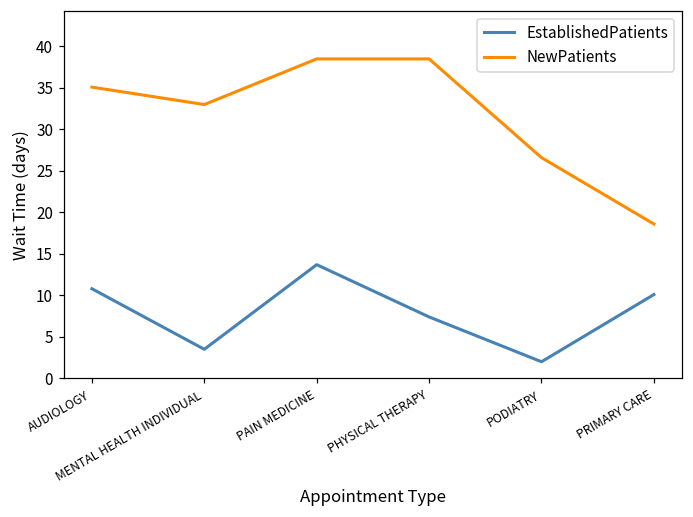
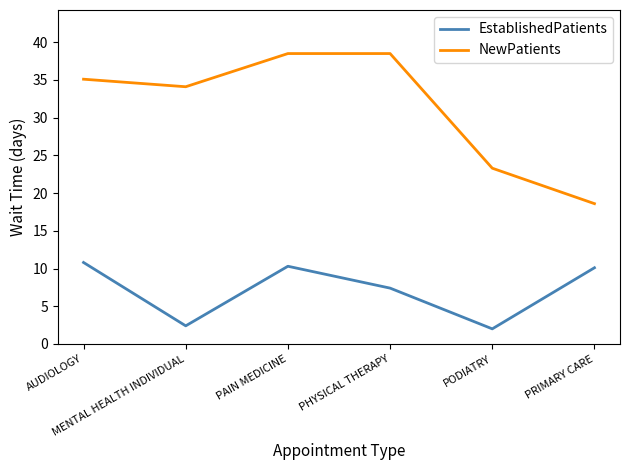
EstablishedPatients, MENTAL HEALTH INDIVIDUAL: 4 -> 2
NewPatients, MENTAL HEALTH INDIVIDUAL: 33 -> 34
EstablishedPatients, PAIN MEDICINE: 14 -> 10
NewPatients, PODIATRY: 27 -> 23
